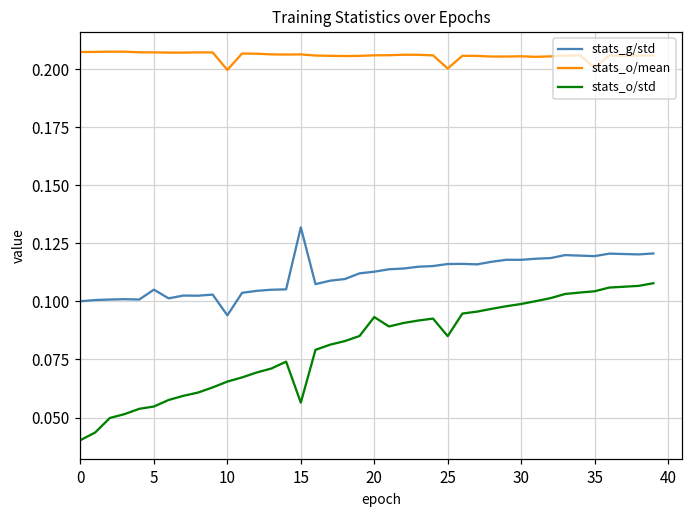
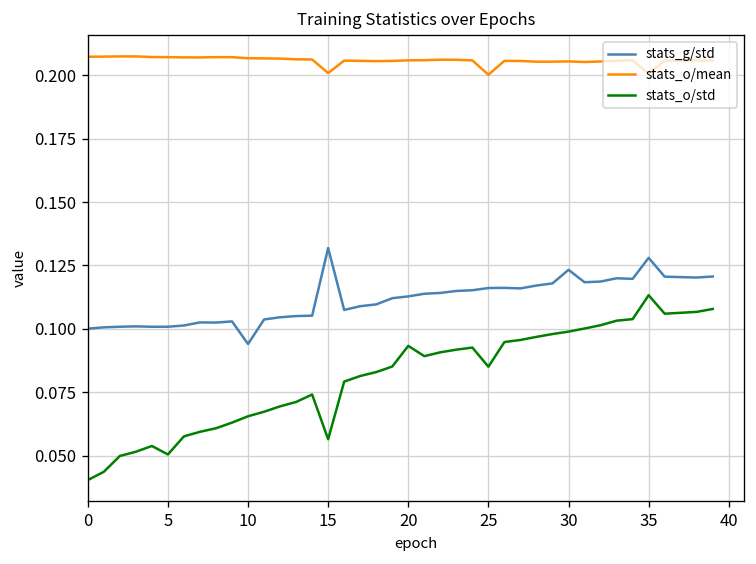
stats_g/std, 5: 0.105 -> 0.101
stats_o/std, 5: 0.055 -> 0.050
stats_o/mean, 10: 0.200 -> 0.207
stats_o/mean, 15: 0.206 -> 0.201
stats_g/std, 30: 0.118 -> 0.123
stats_g/std, 35: 0.119 -> 0.128
stats_o/std, 35: 0.104 -> 0.113
